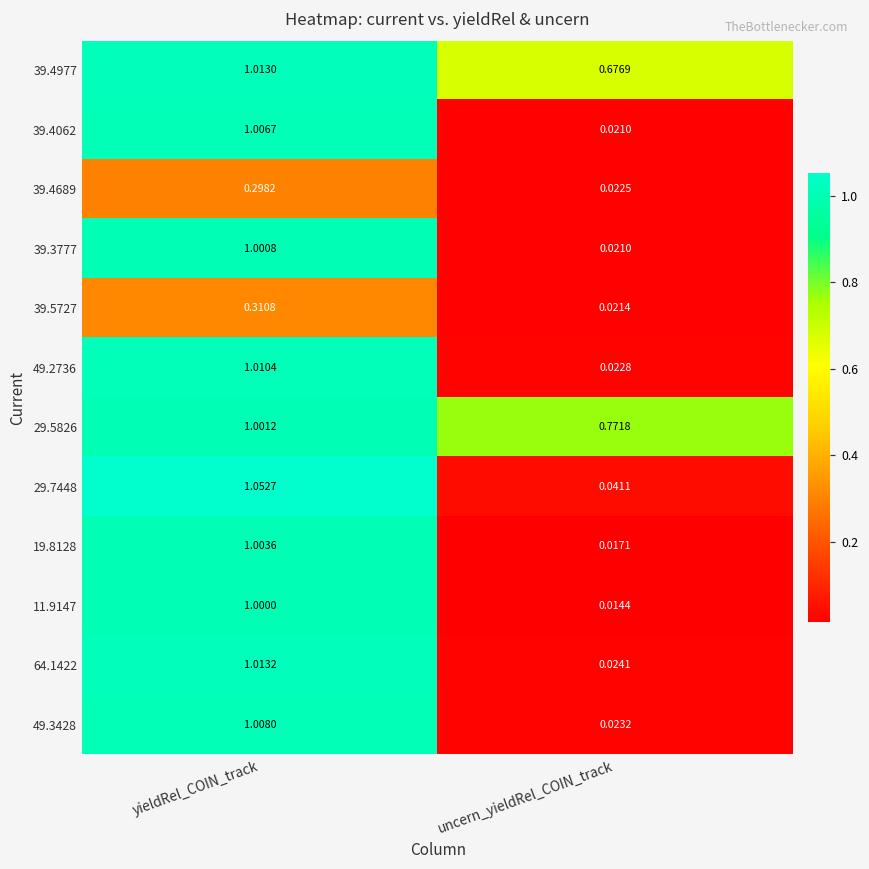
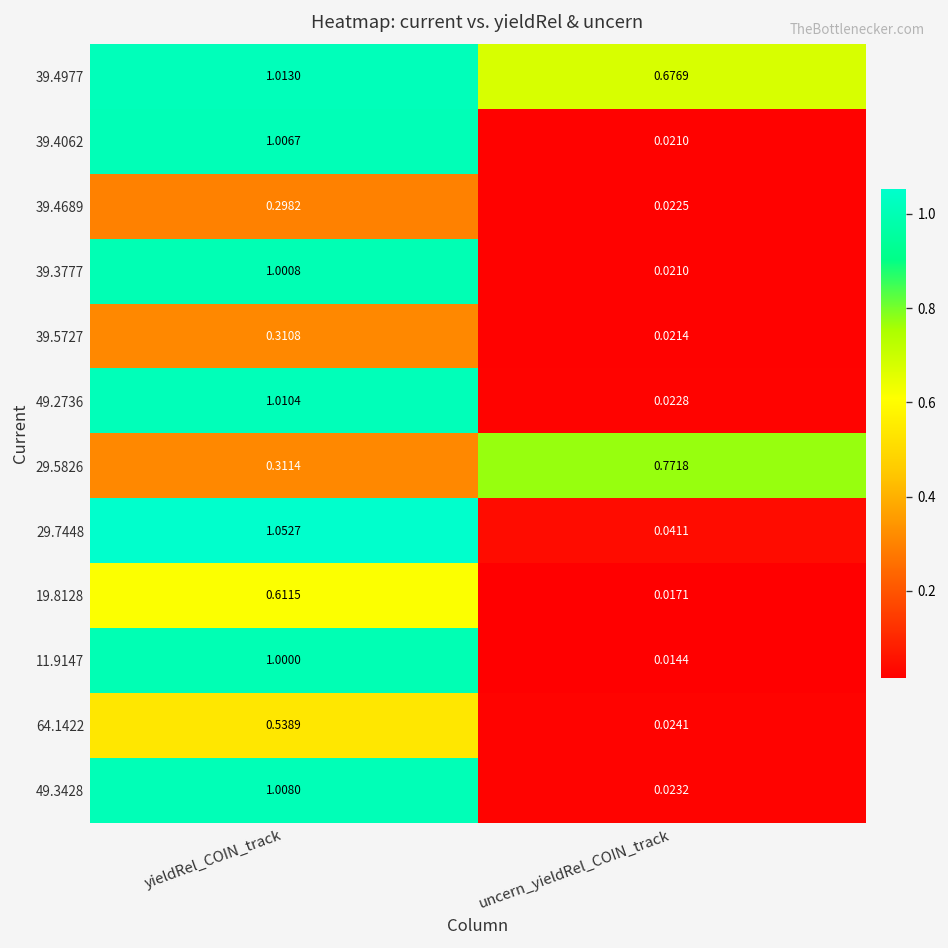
29.5826, yieldRel_COIN_track: 1.0012 -> 0.3114
19.8128, yieldRel_COIN_track: 1.0036 -> 0.6115
64.1422, yieldRel_COIN_track: 1.0132 -> 0.5389
